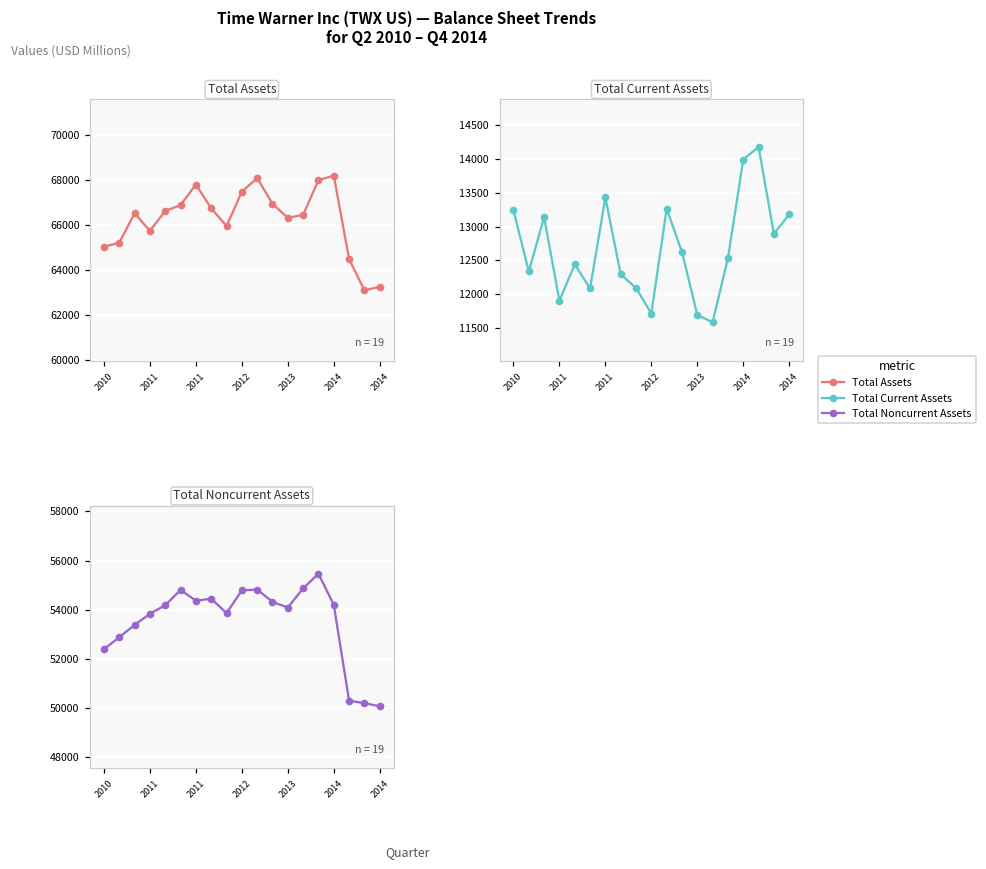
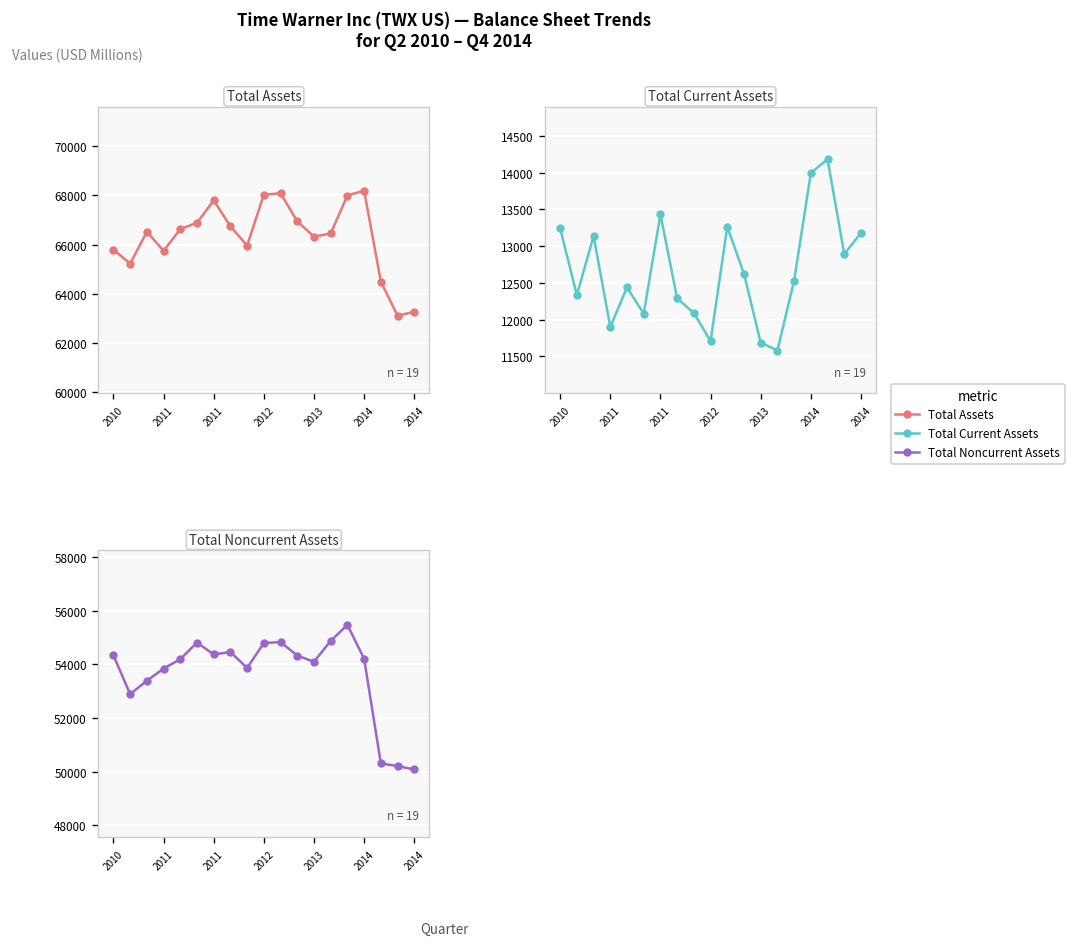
Total Assets, 2010: 65000 -> 65800
Total Assets, 2012: 67500 -> 68000
Total Noncurrent Assets, 2010: 52400 -> 54300
